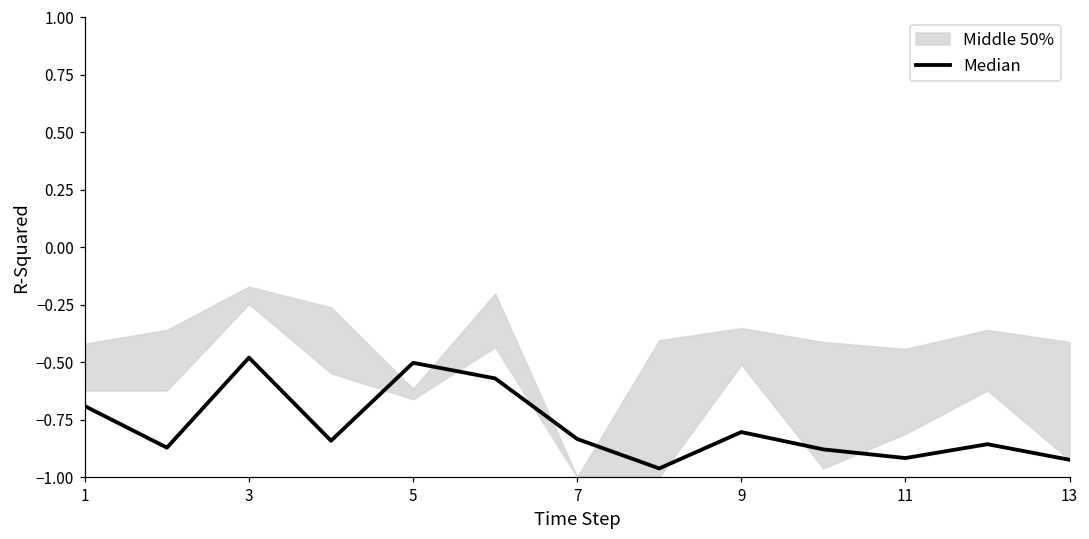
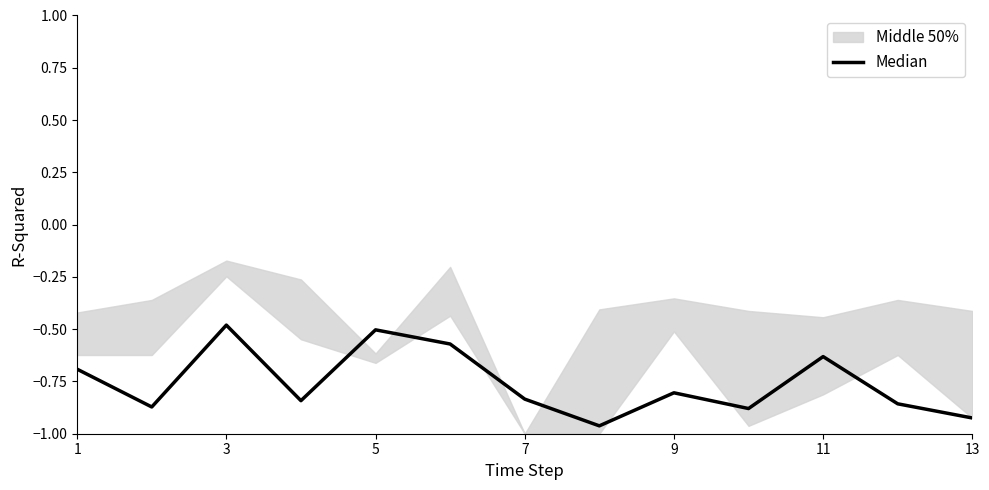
Median, 11: -0.92 -> -0.63
